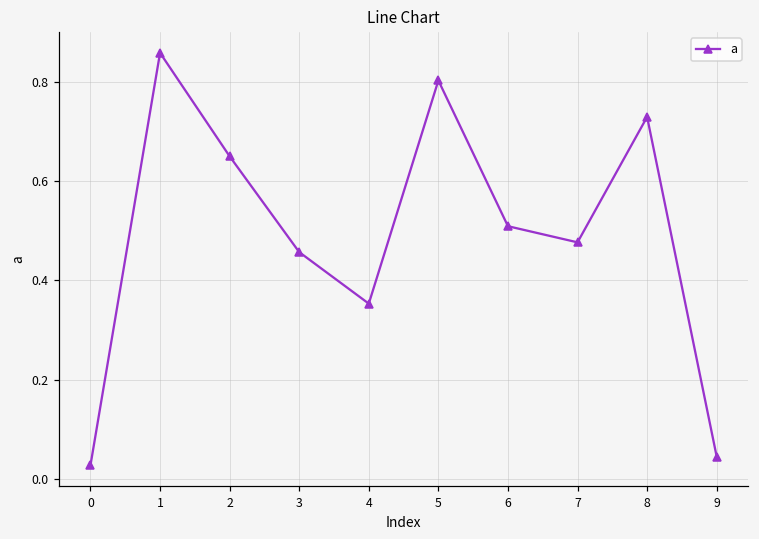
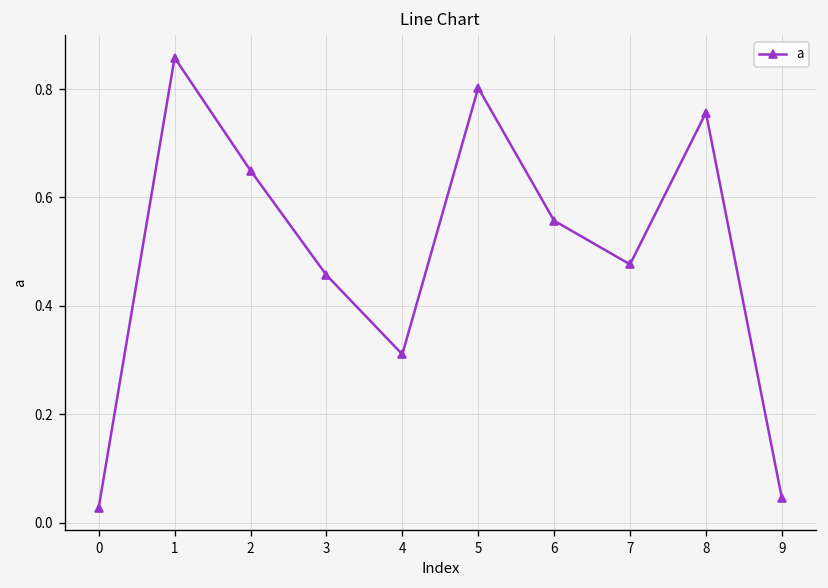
4: 0.35 -> 0.31
6: 0.51 -> 0.56
8: 0.73 -> 0.76
